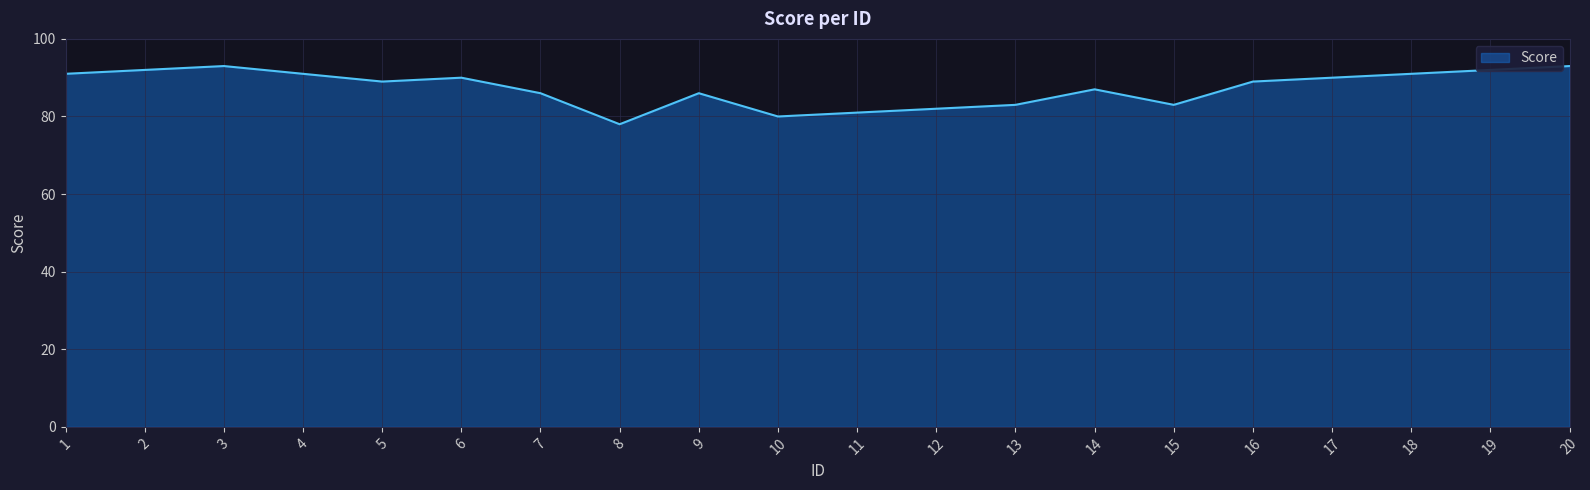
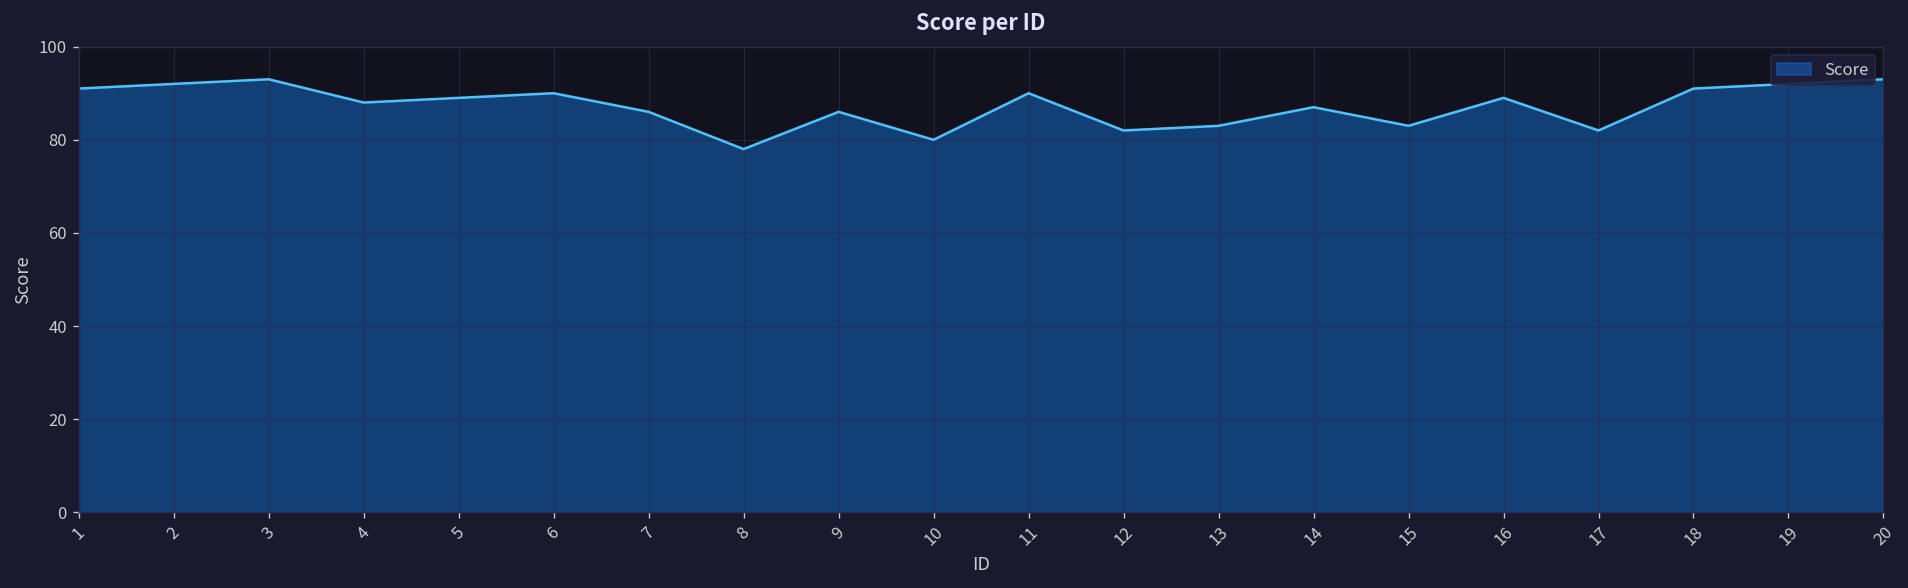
4: 91 -> 88
11: 81 -> 90
17: 90 -> 82
